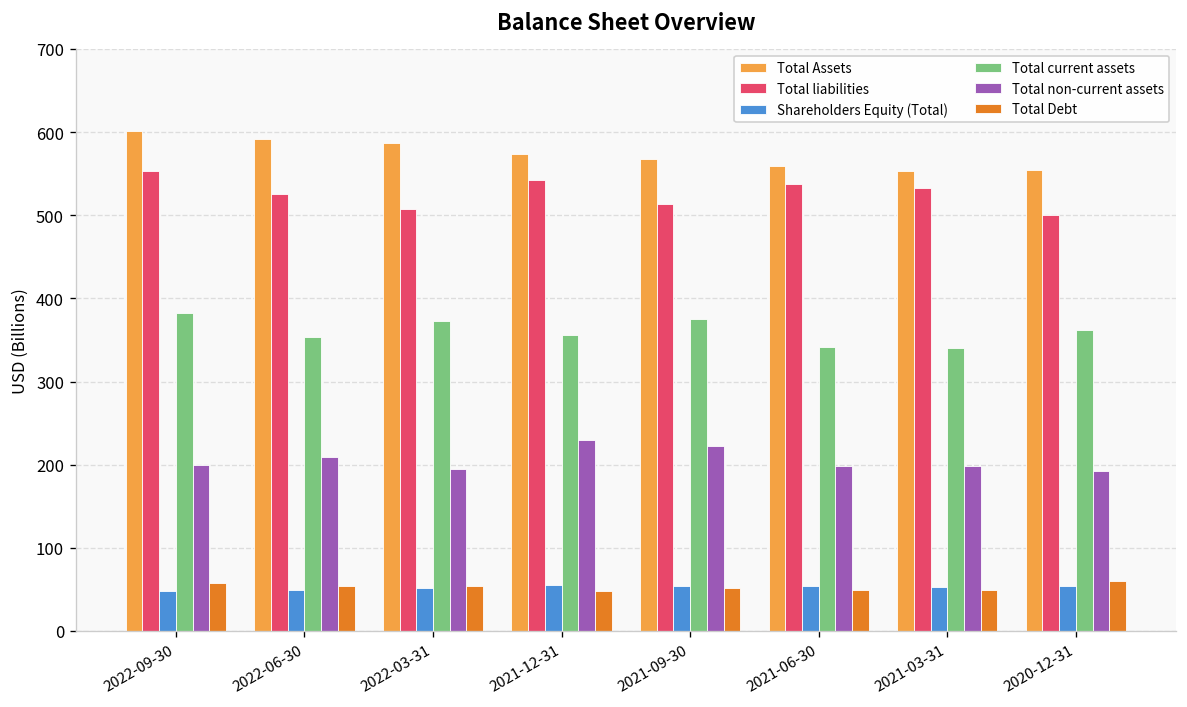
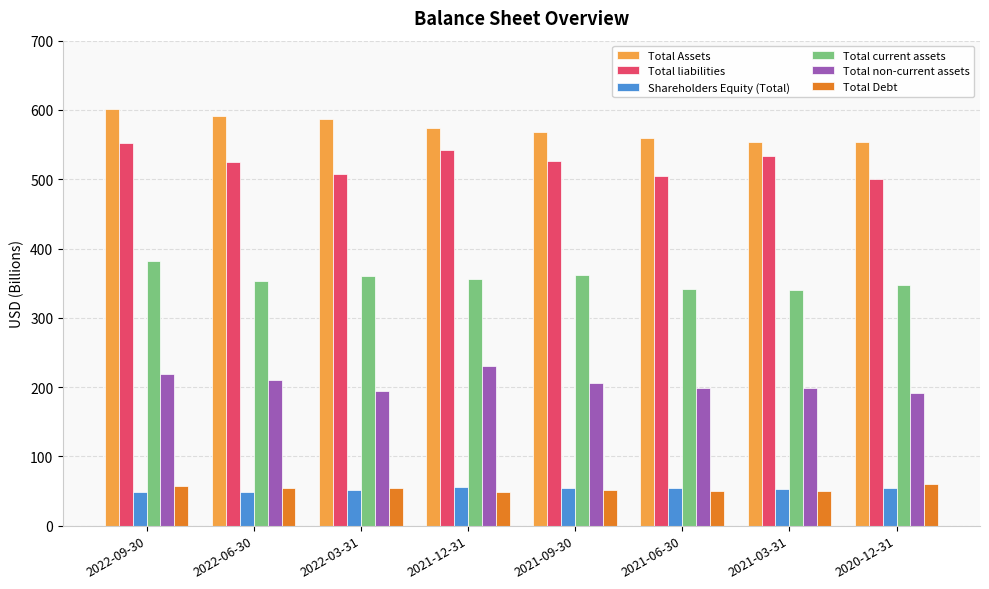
Total non-current assets, 2022-09-30: 200 -> 220
Total current assets, 2022-03-31: 370 -> 360
Total liabilities, 2021-09-30: 510 -> 530
Total current assets, 2021-09-30: 370 -> 360
Total non-current assets, 2021-09-30: 220 -> 210
Total liabilities, 2021-06-30: 540 -> 510
Total current assets, 2020-12-31: 360 -> 350
